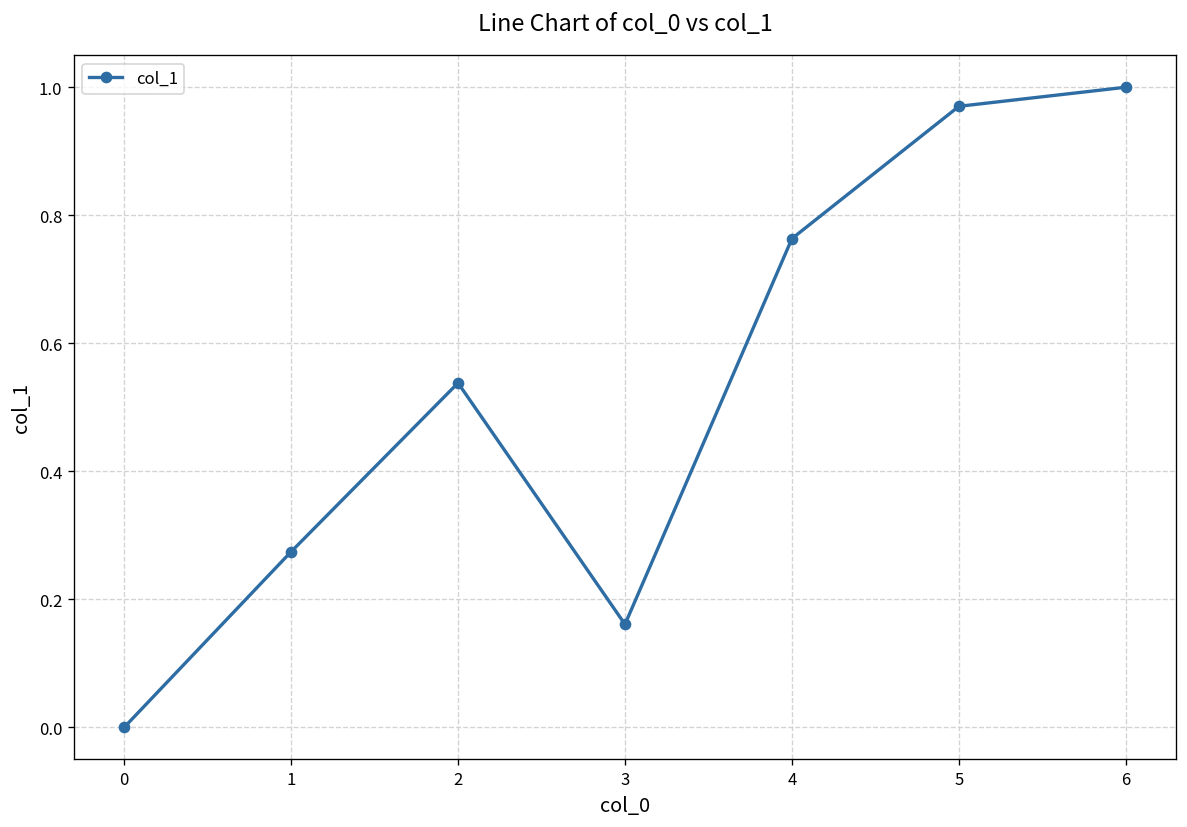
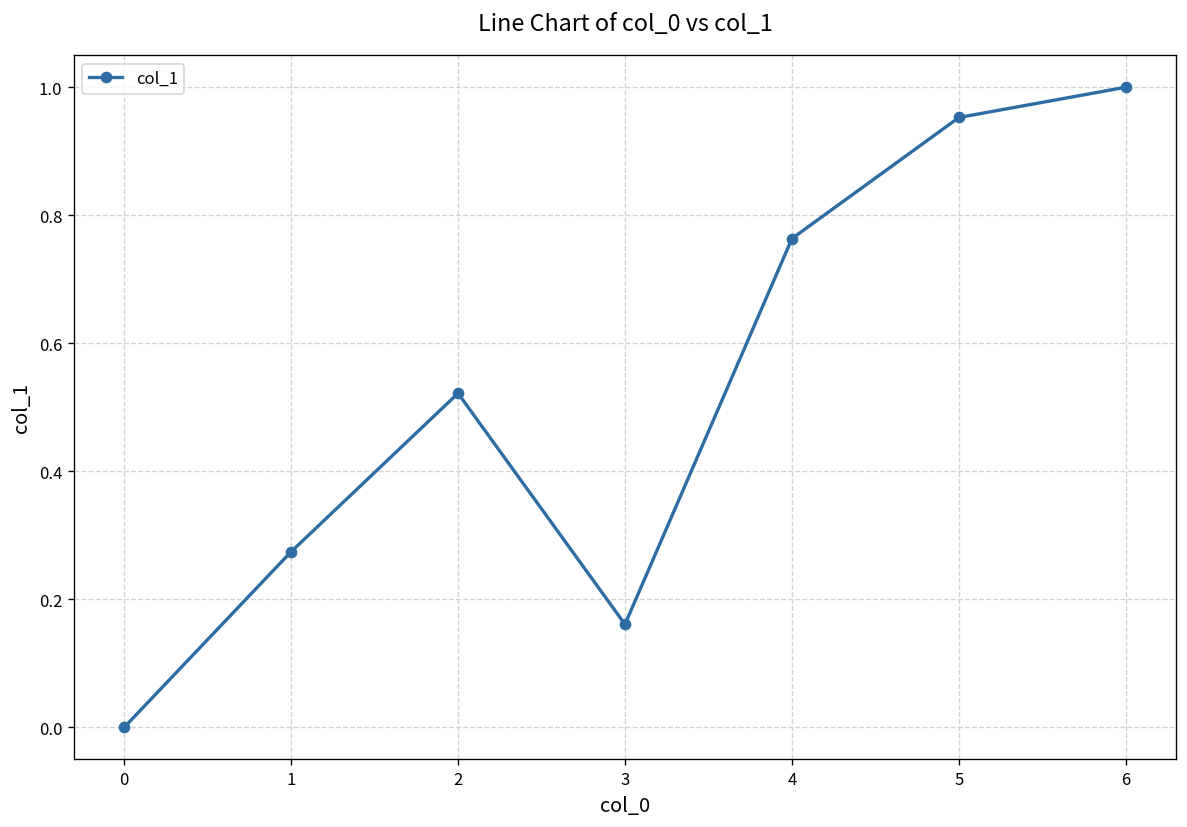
2: 0.54 -> 0.52
5: 0.97 -> 0.95
